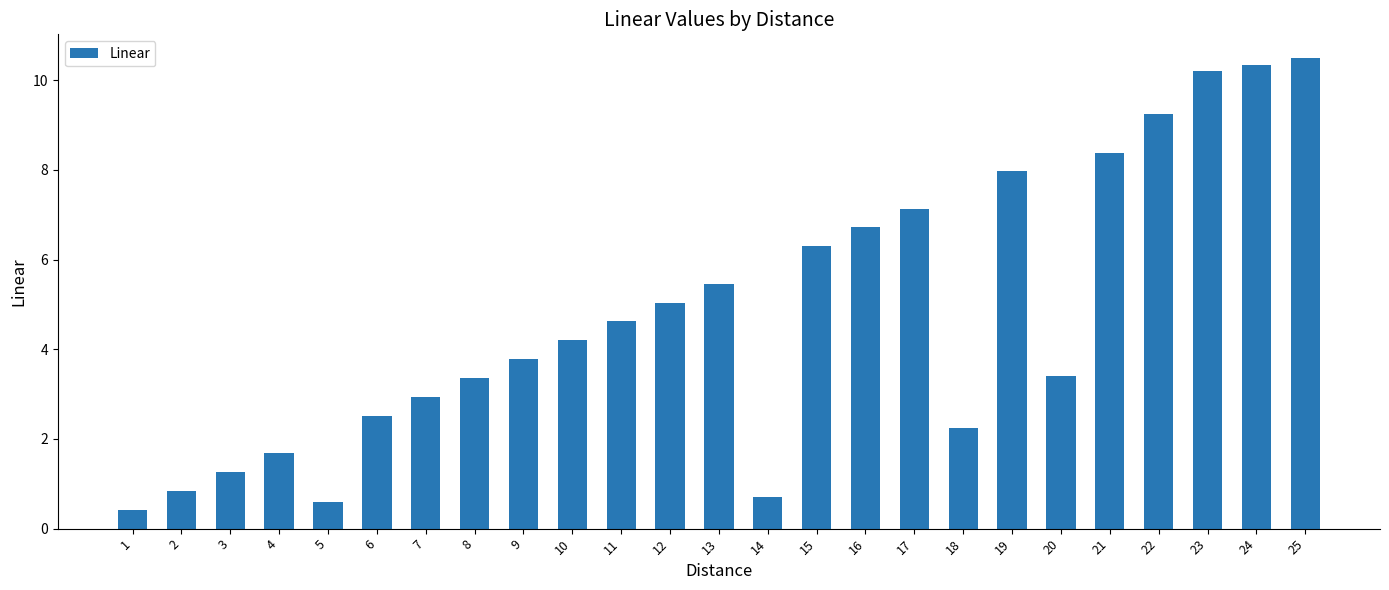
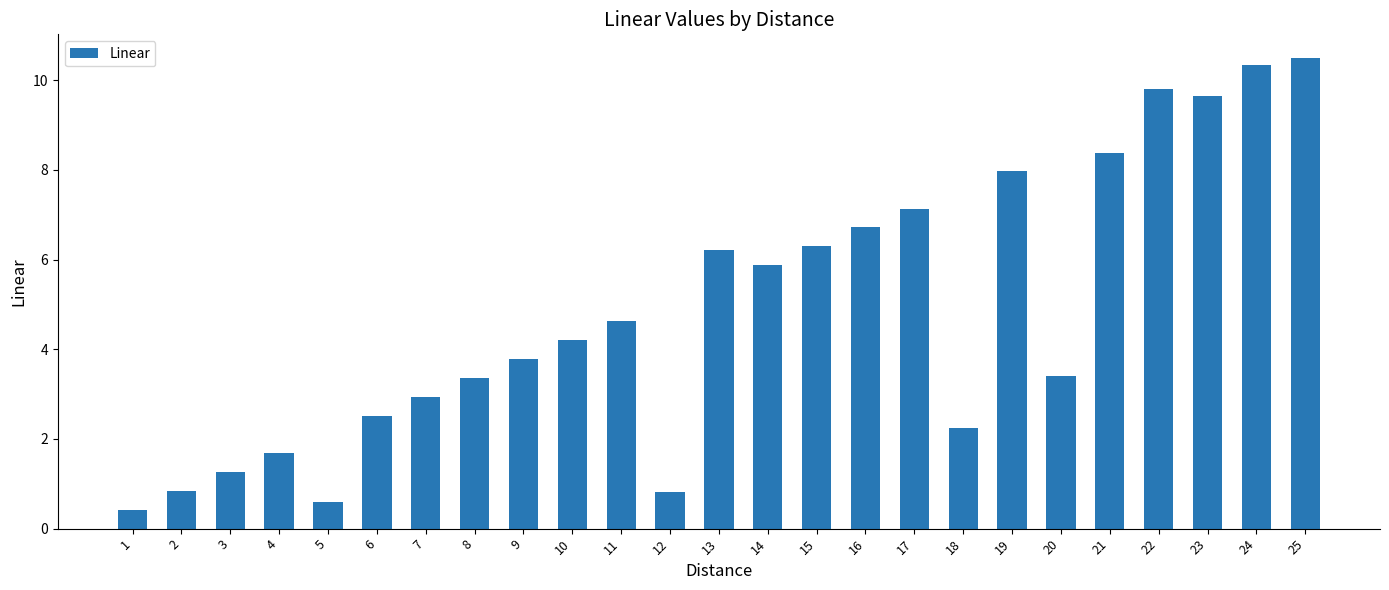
12: 5.0 -> 0.8
13: 5.5 -> 6.2
14: 0.7 -> 5.9
22: 9.2 -> 9.8
23: 10.2 -> 9.7
